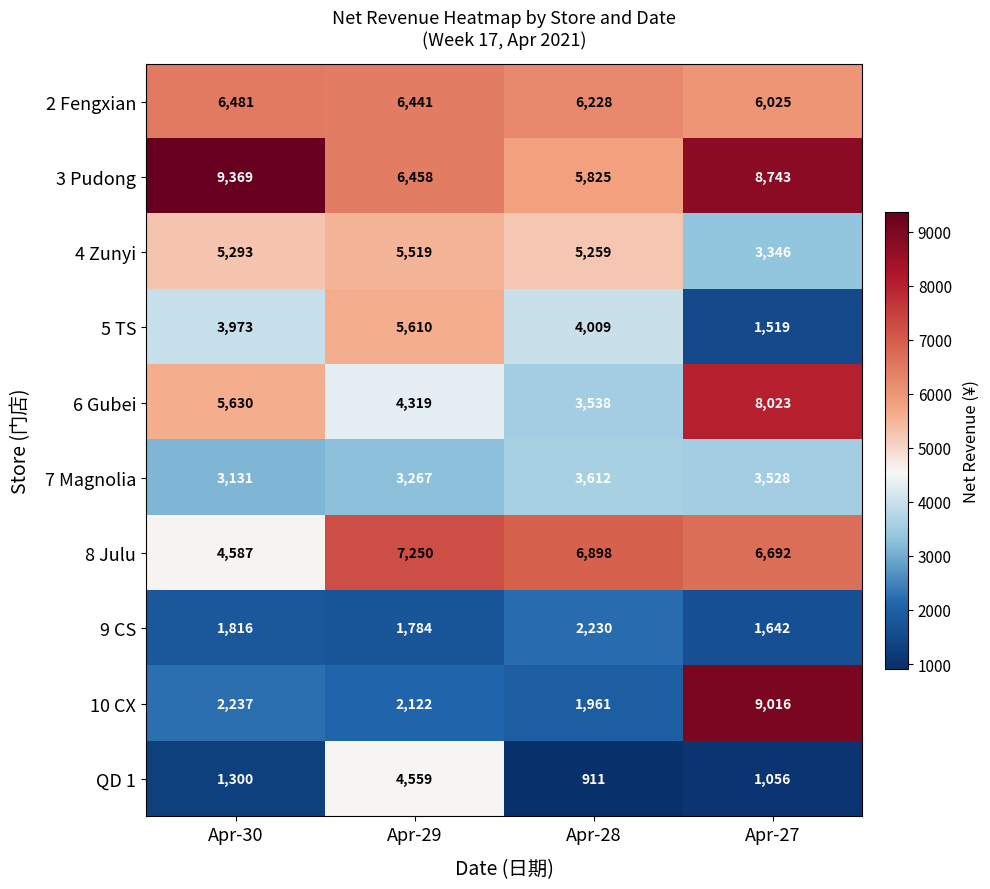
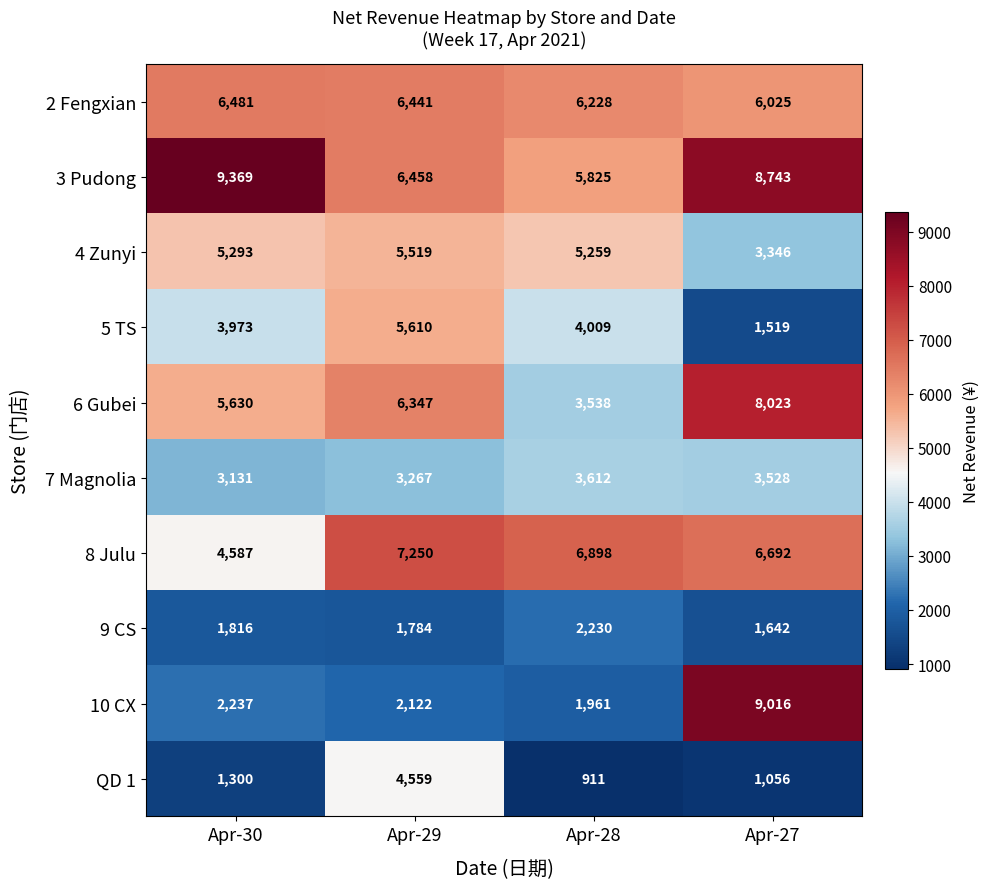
6 Gubei, Apr-29: 4,319 -> 6,347
